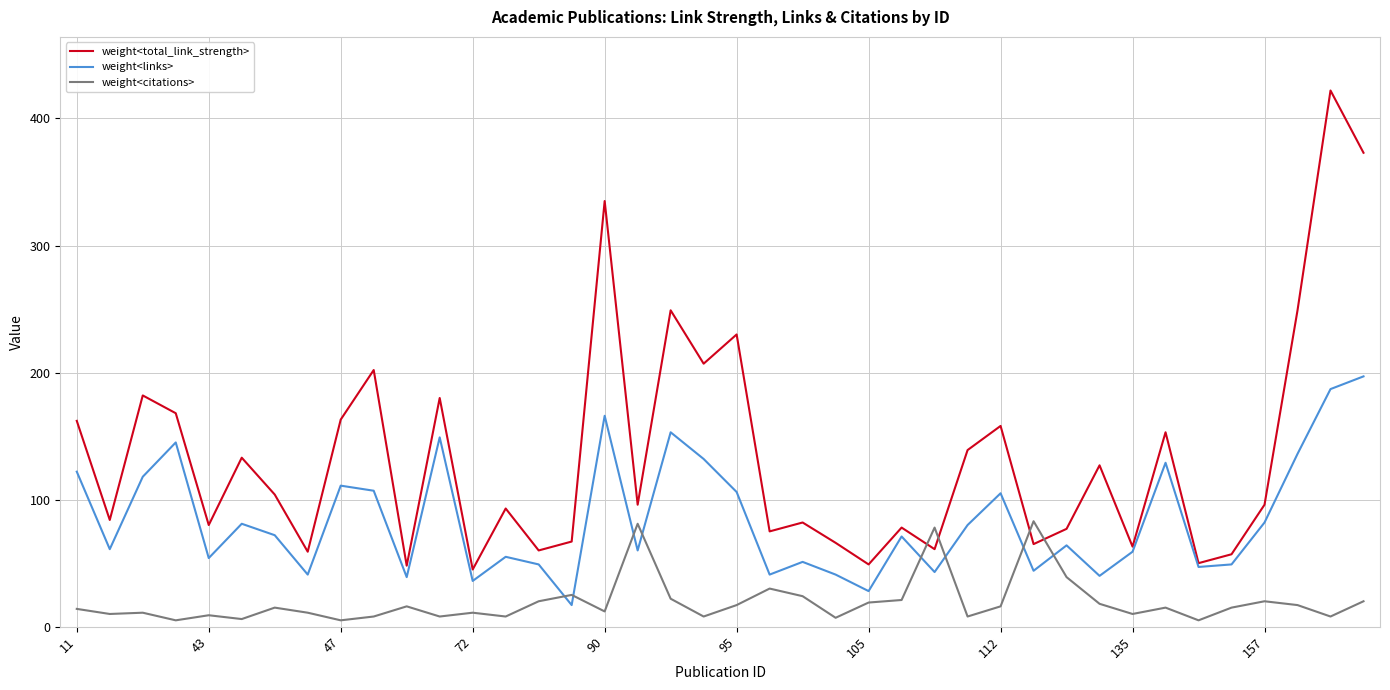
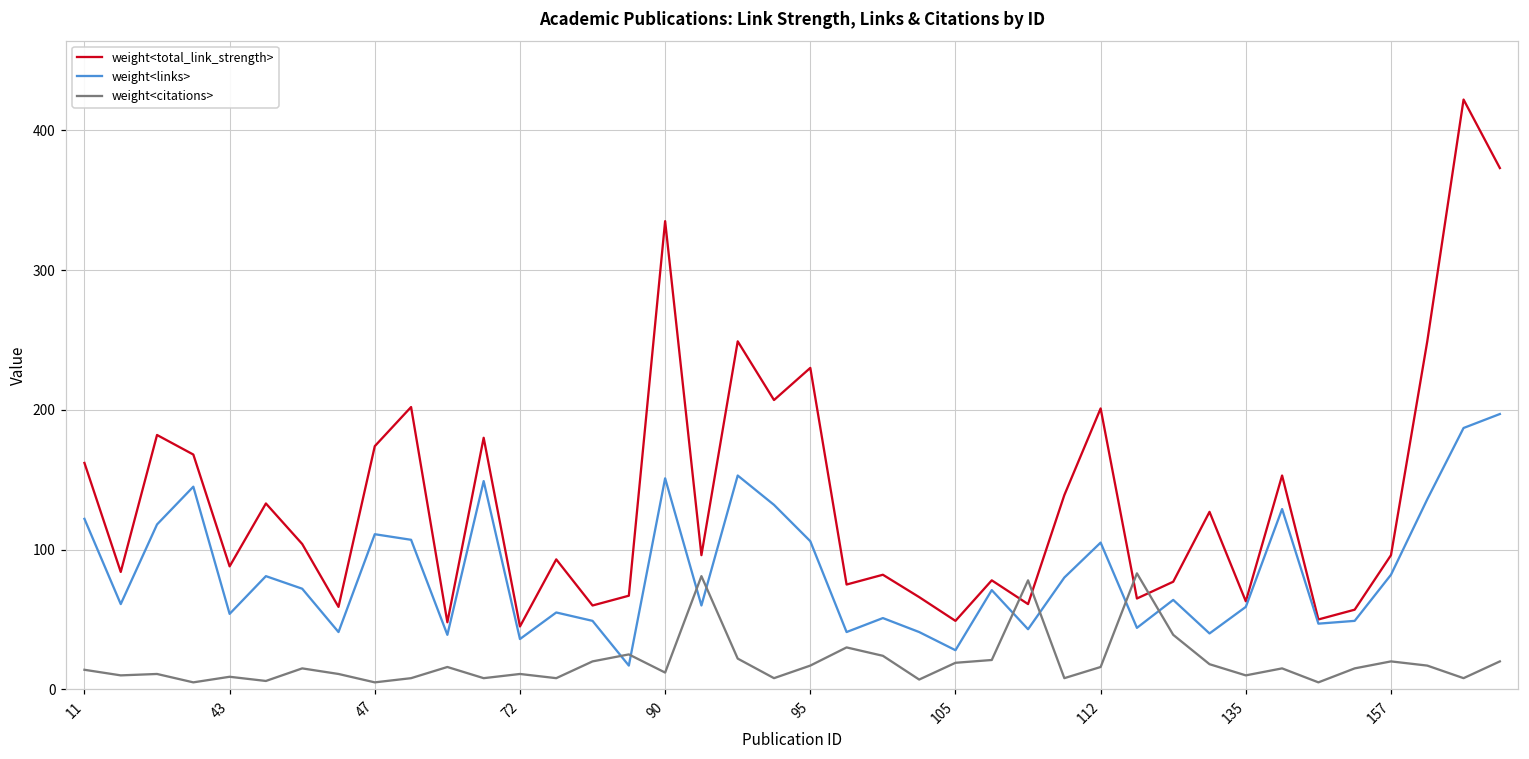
weight<total_link_strength>, 43: 80 -> 88
weight<total_link_strength>, 47: 163 -> 174
weight<links>, 90: 166 -> 151
weight<total_link_strength>, 112: 158 -> 201
